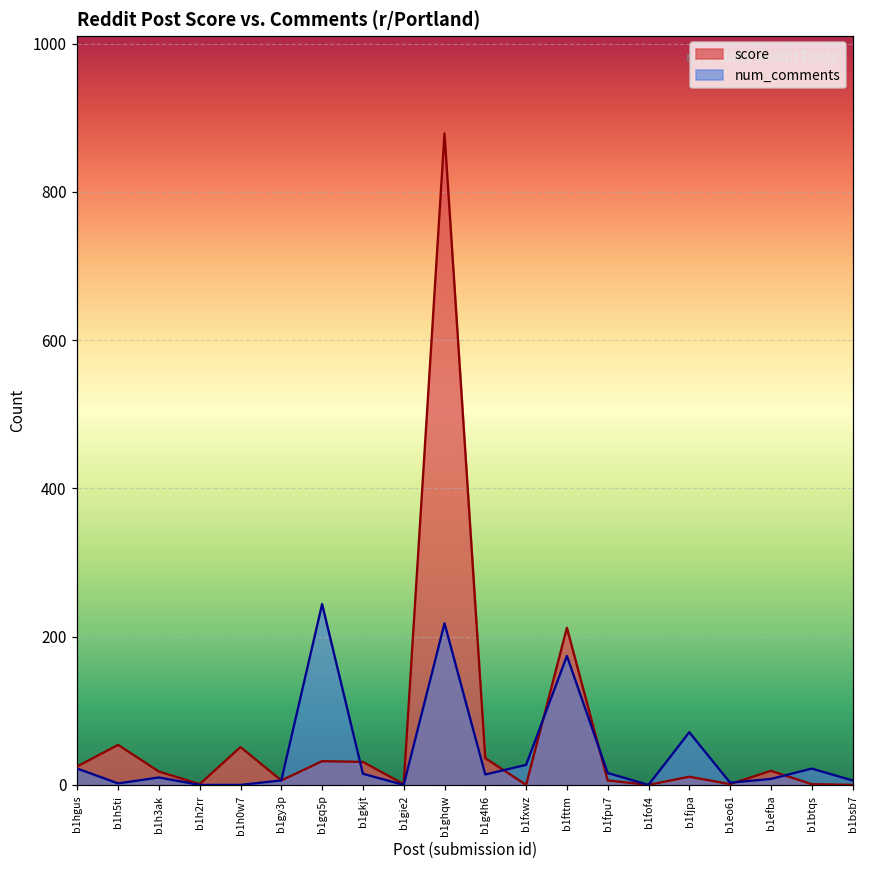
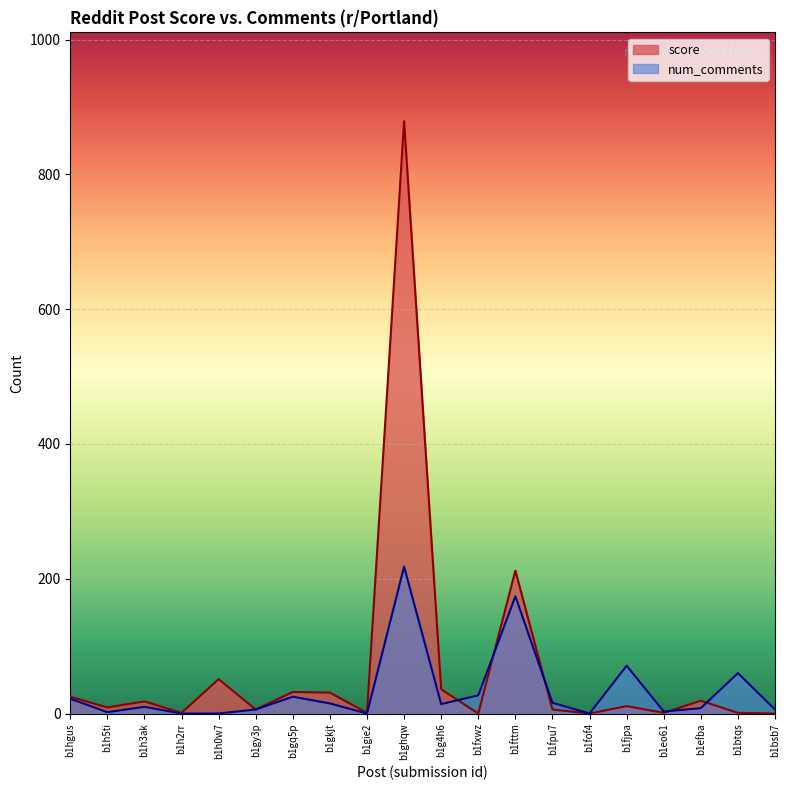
score, b1h5ti: 50 -> 10
num_comments, b1gq5p: 240 -> 30
num_comments, b1btqs: 20 -> 60
